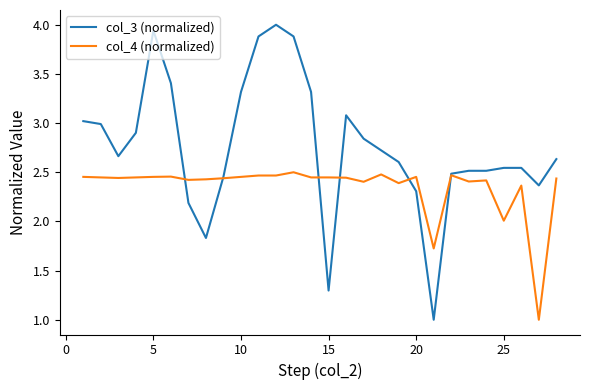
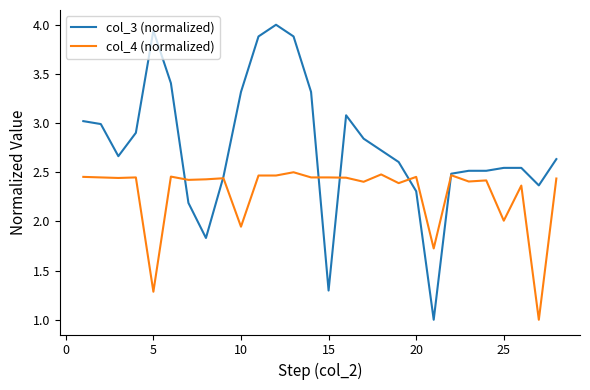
col_4 (normalized), 5: 2.5 -> 1.3
col_4 (normalized), 10: 2.5 -> 1.9
